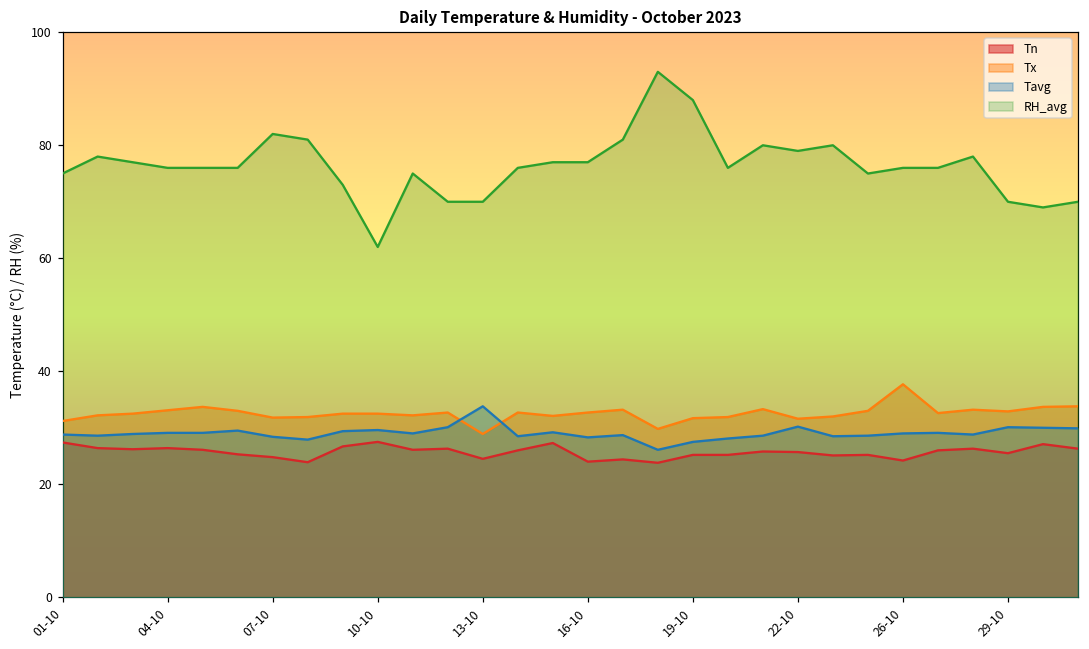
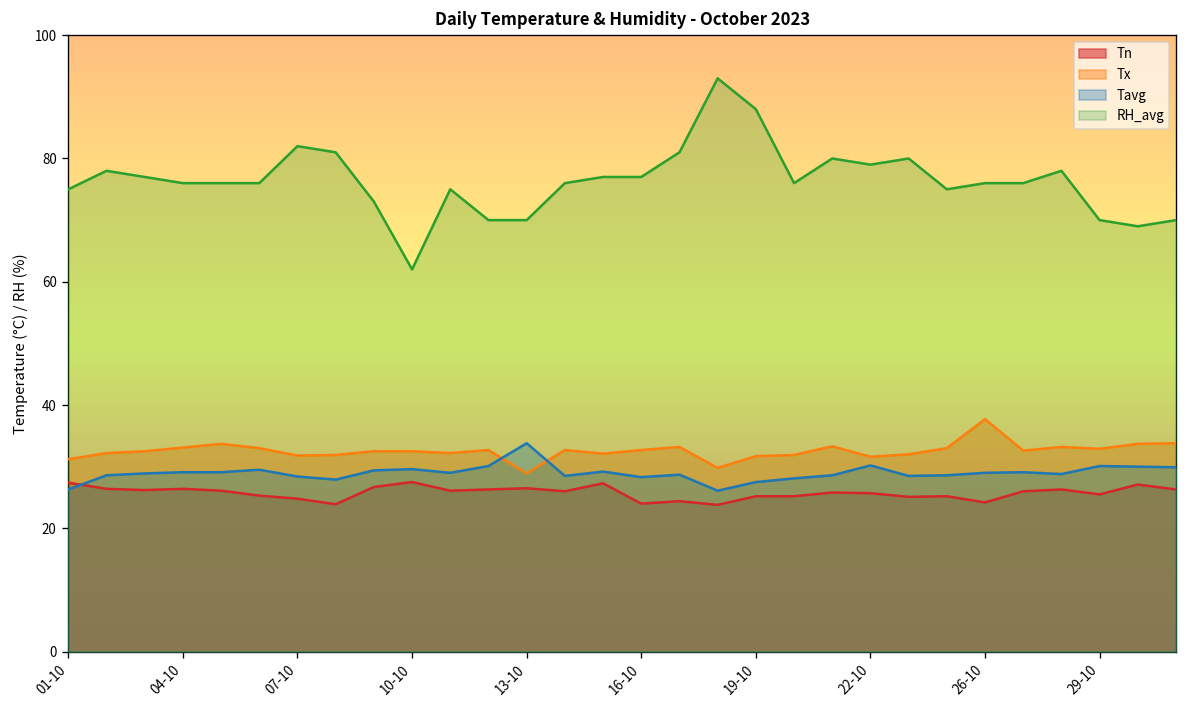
Tavg, 01-10: 29 -> 26
Tn, 13-10: 25 -> 27
